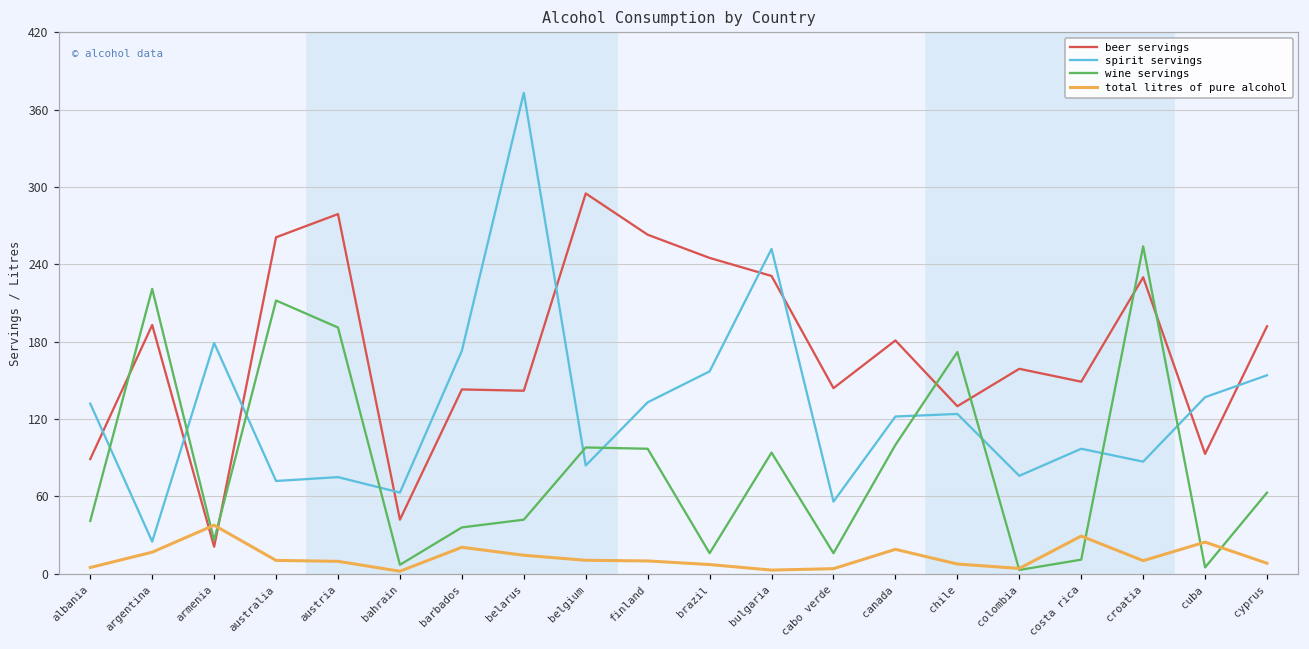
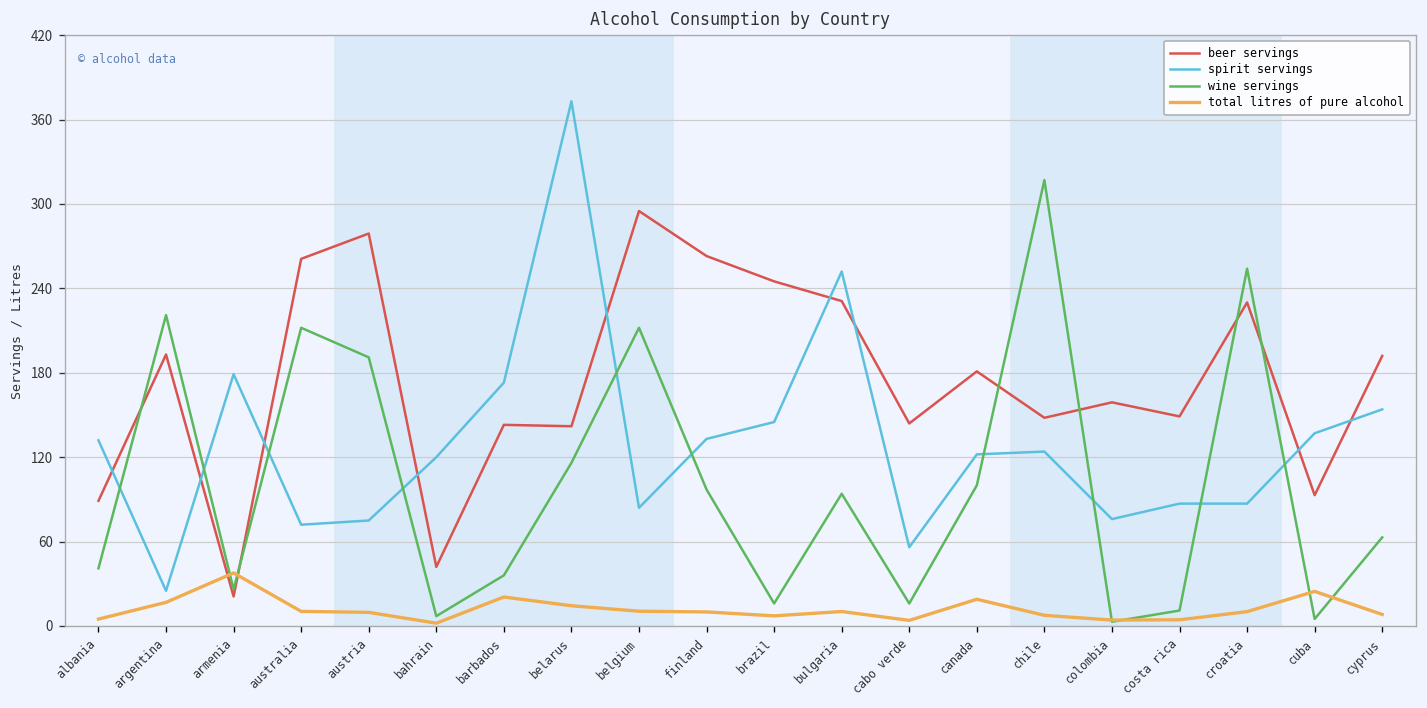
spirit servings, bahrain: 63 -> 120
wine servings, belarus: 42 -> 116
wine servings, belgium: 98 -> 212
spirit servings, brazil: 157 -> 145
total litres of pure alcohol, bulgaria: 3 -> 10
beer servings, chile: 130 -> 148
wine servings, chile: 172 -> 317
spirit servings, costa rica: 97 -> 87
total litres of pure alcohol, costa rica: 29 -> 4
